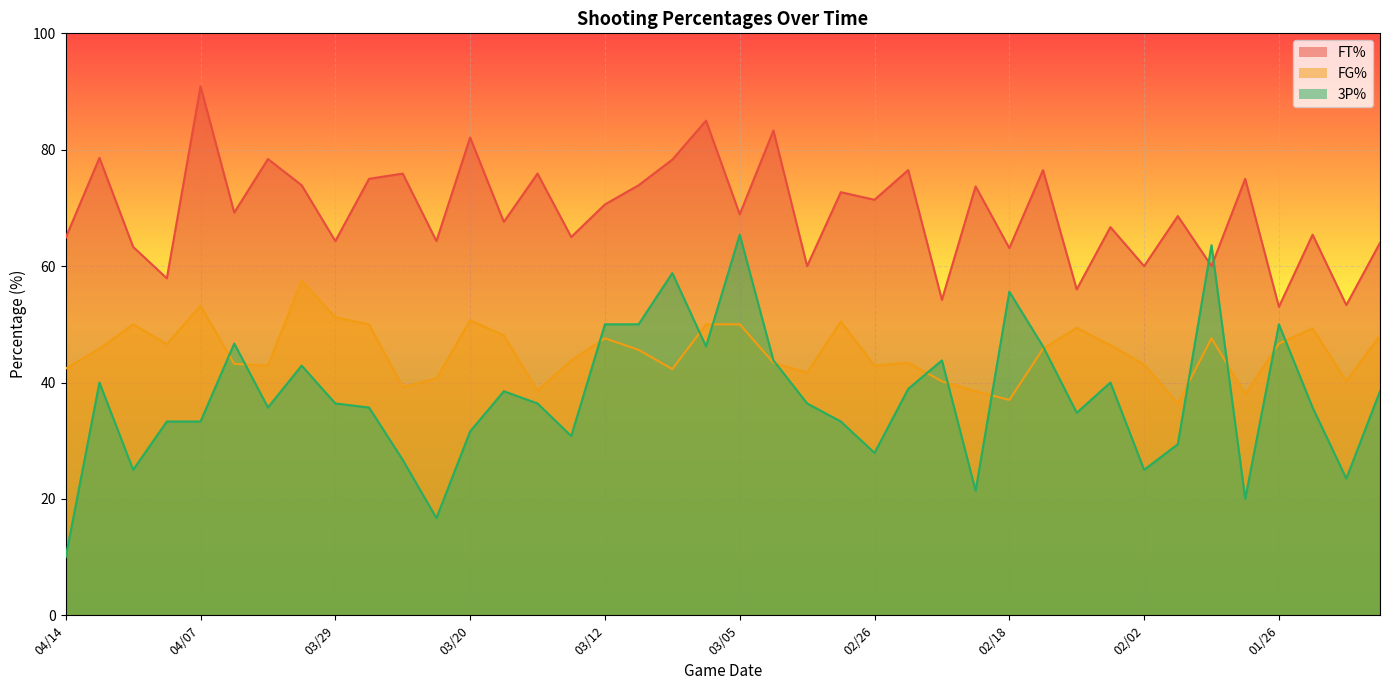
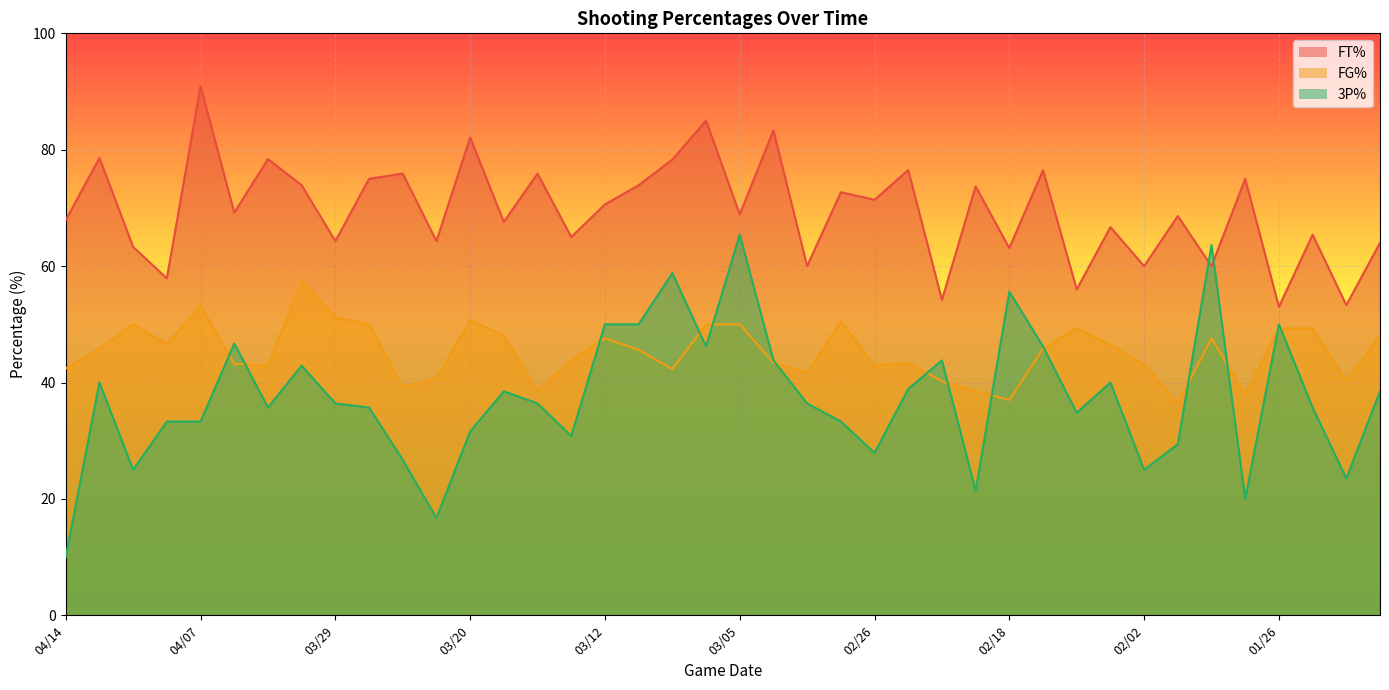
FT%, 04/14: 65 -> 68
FG%, 01/26: 47 -> 49
